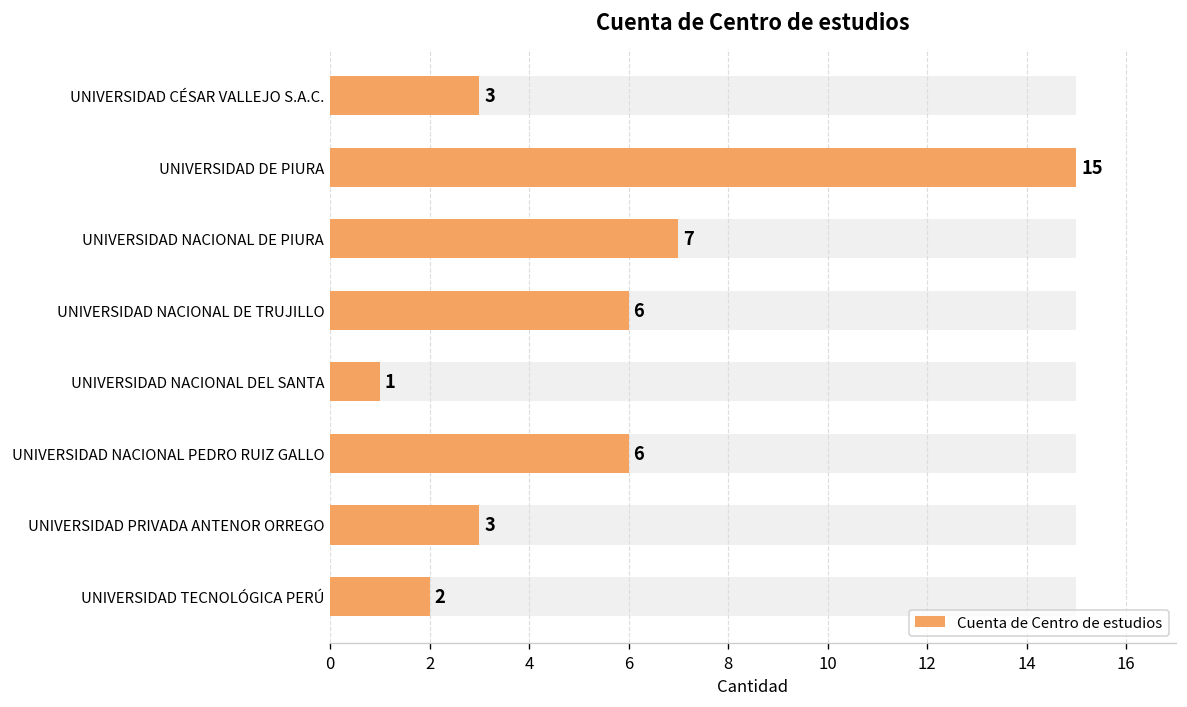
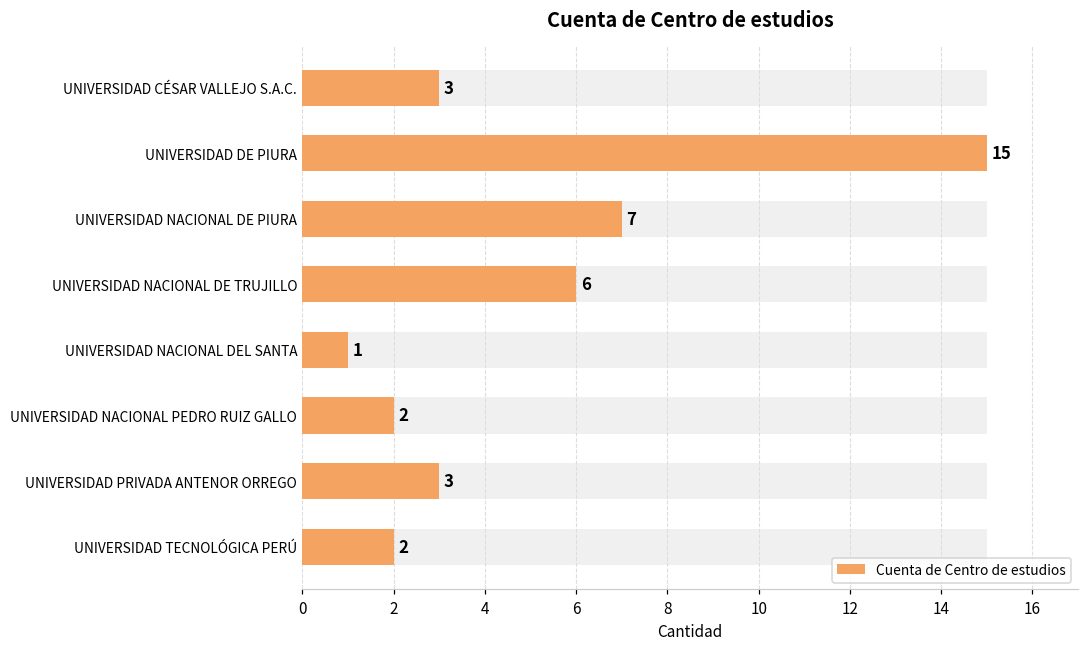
Cuenta de Centro de estudios, UNIVERSIDAD NACIONAL PEDRO RUIZ GALLO: 6 -> 2
